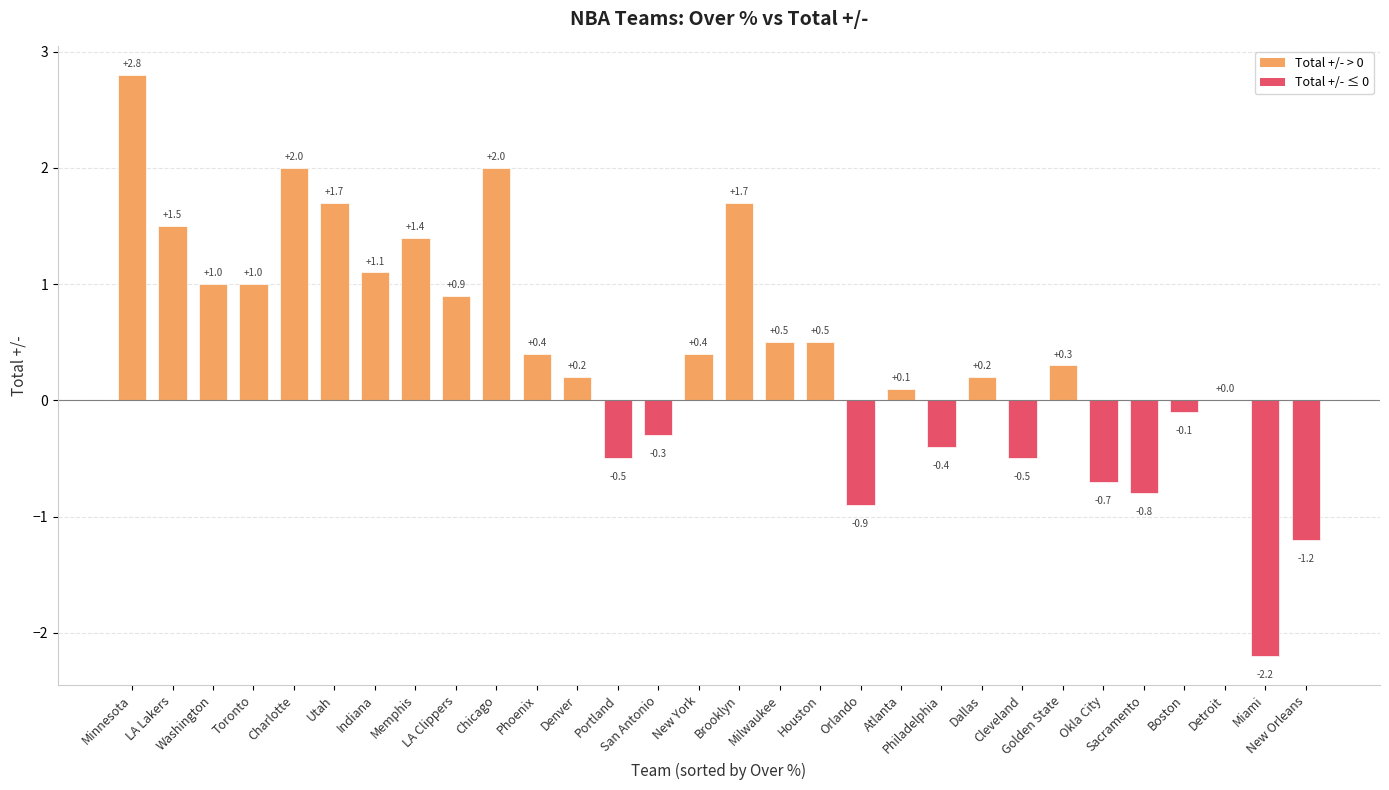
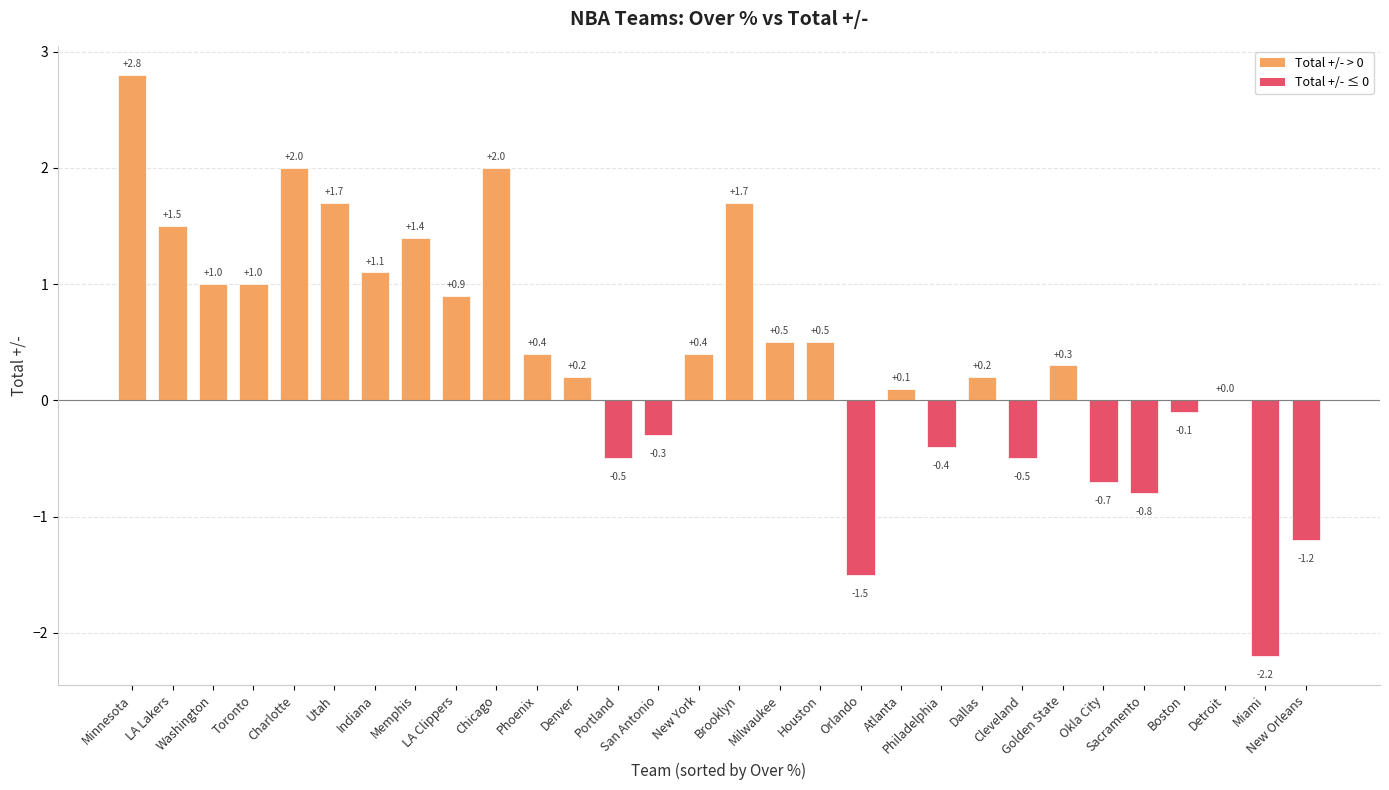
Orlando: -0.9 -> -1.5
